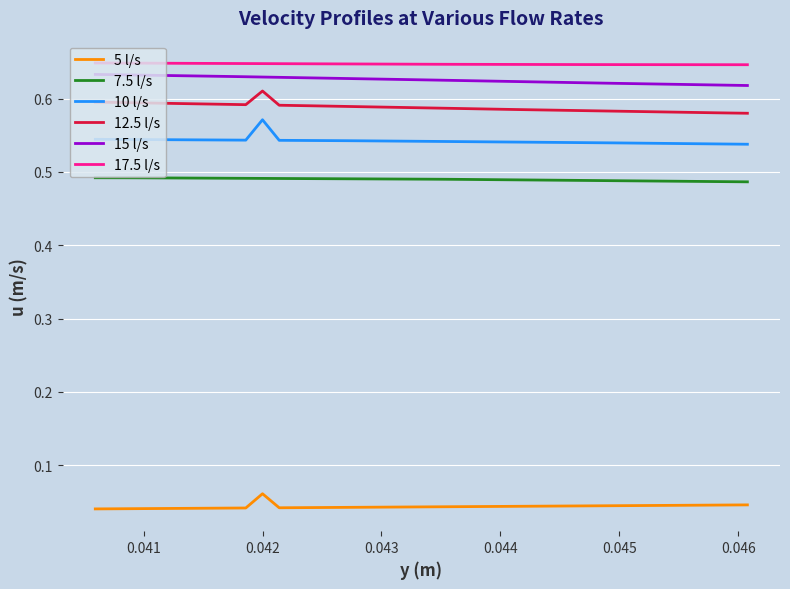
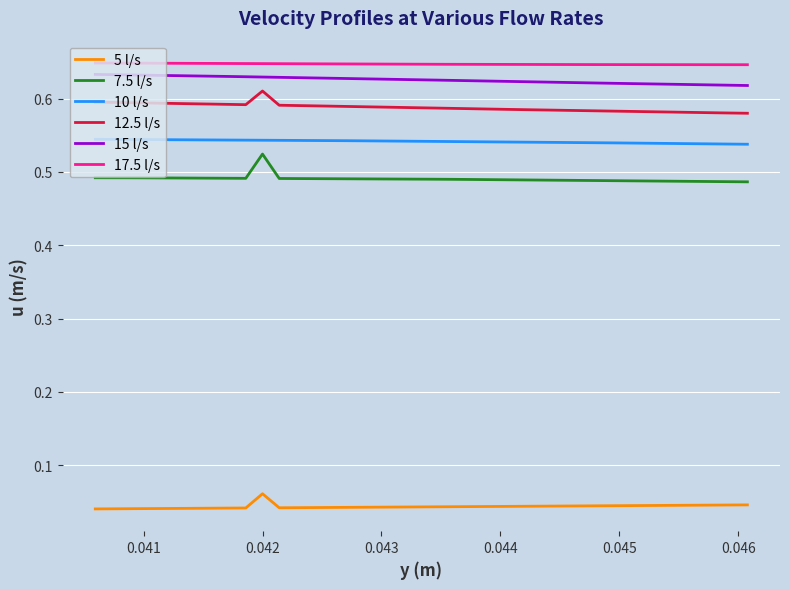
7.5 l/s, 0.042: 0.49 -> 0.52
10 l/s, 0.042: 0.57 -> 0.54
